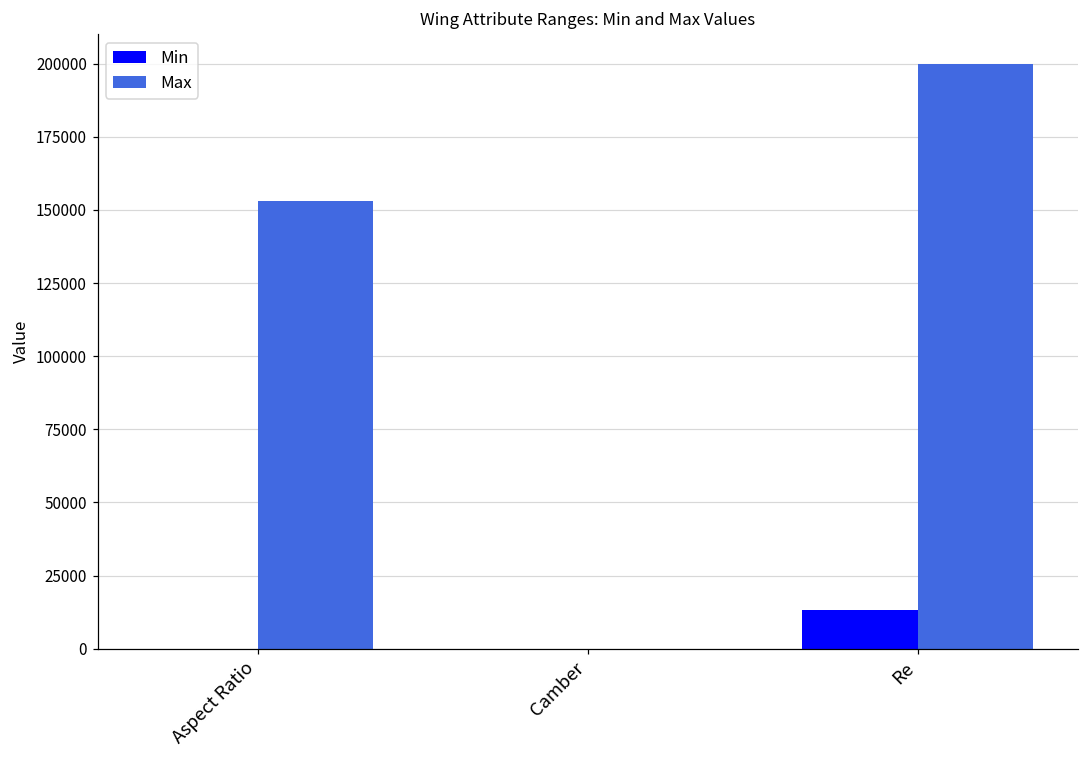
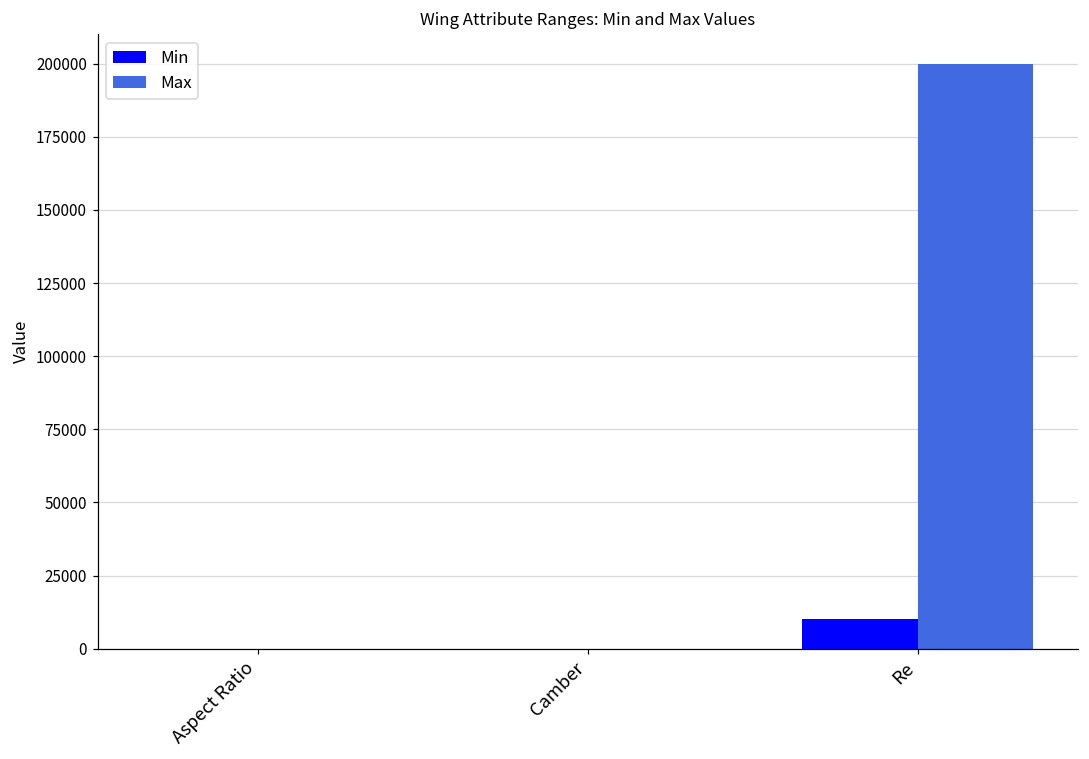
Max, Aspect Ratio: 153000 -> 0
Min, Re: 13000 -> 10000
